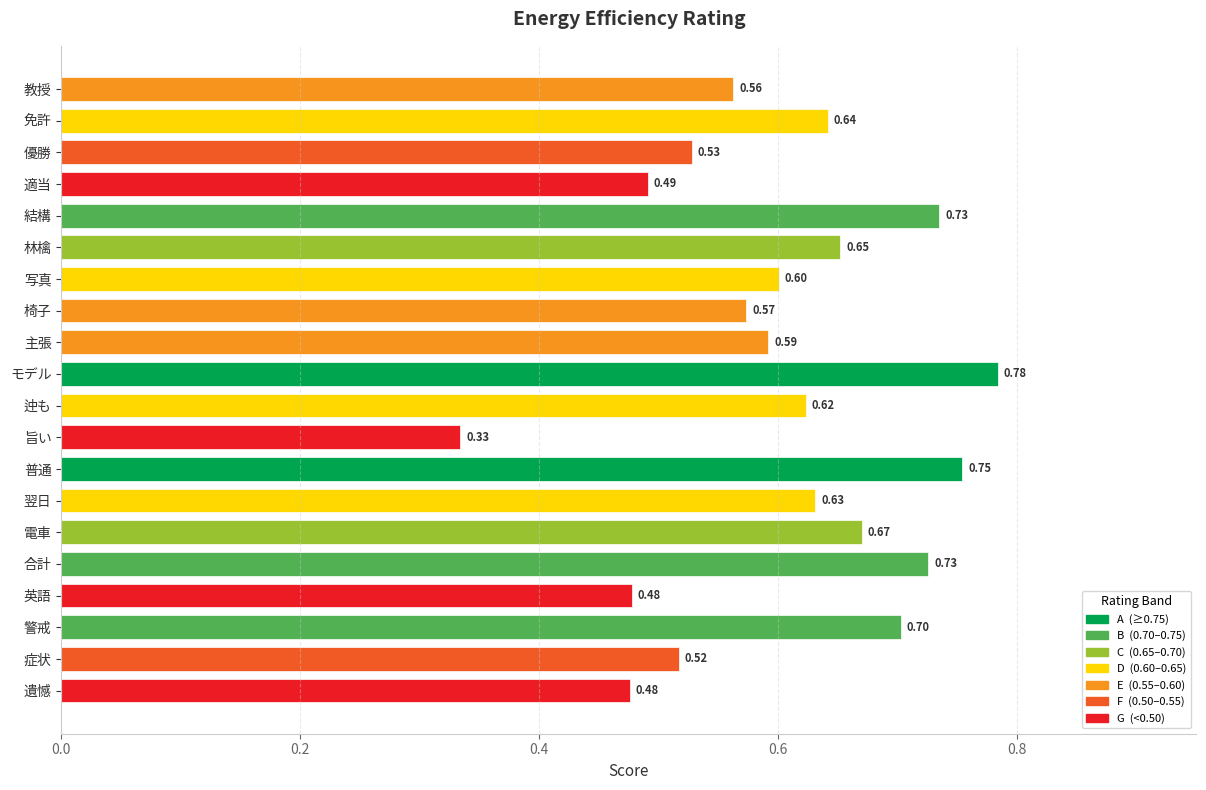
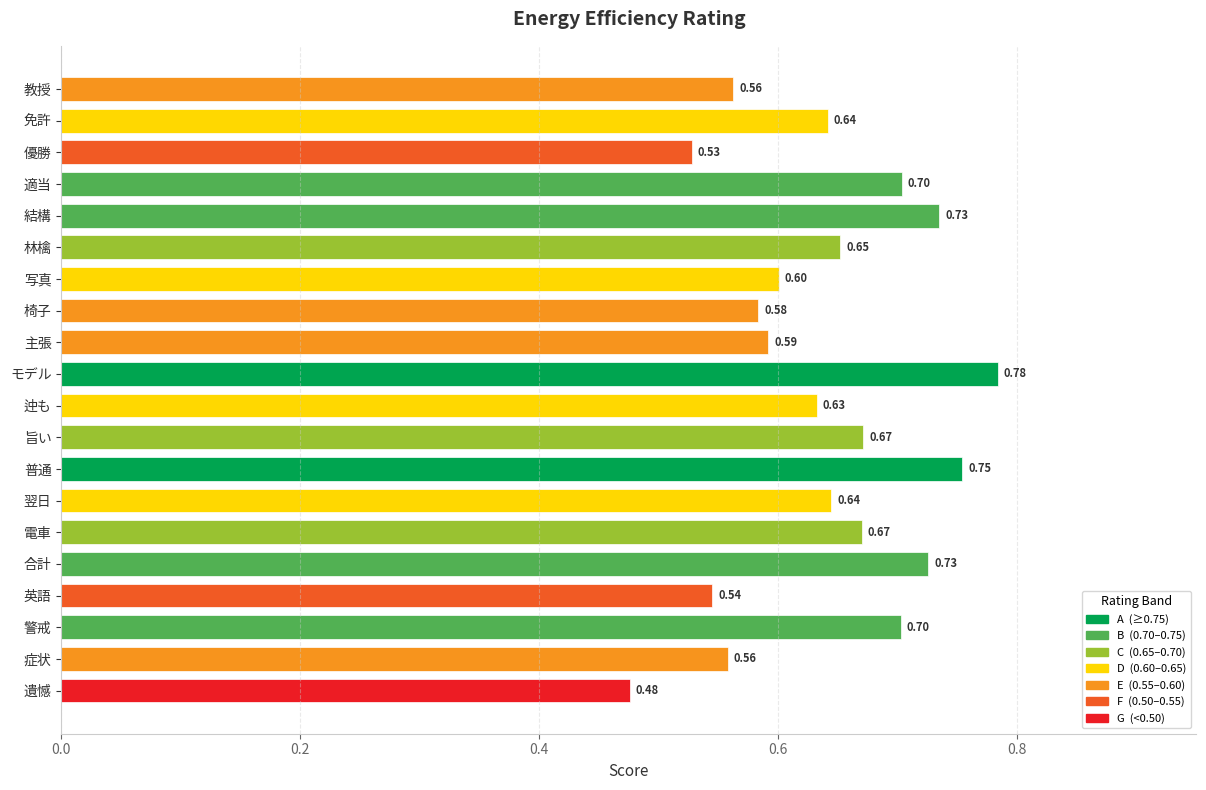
適当: 0.49 -> 0.70
椅子: 0.57 -> 0.58
迚も: 0.62 -> 0.63
旨い: 0.33 -> 0.67
翌日: 0.63 -> 0.64
英語: 0.48 -> 0.54
症状: 0.52 -> 0.56
